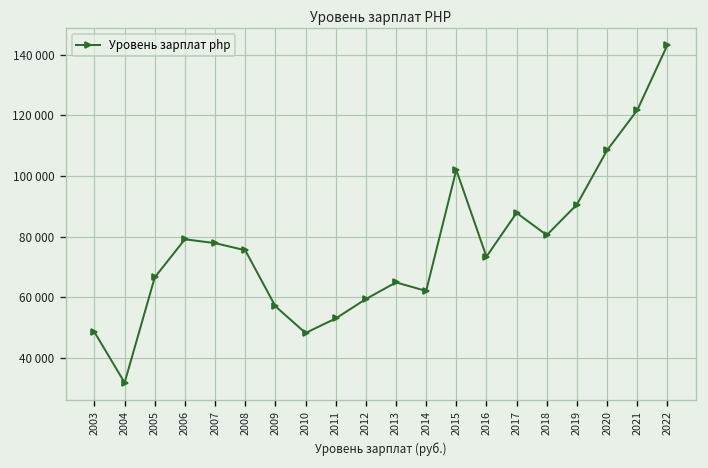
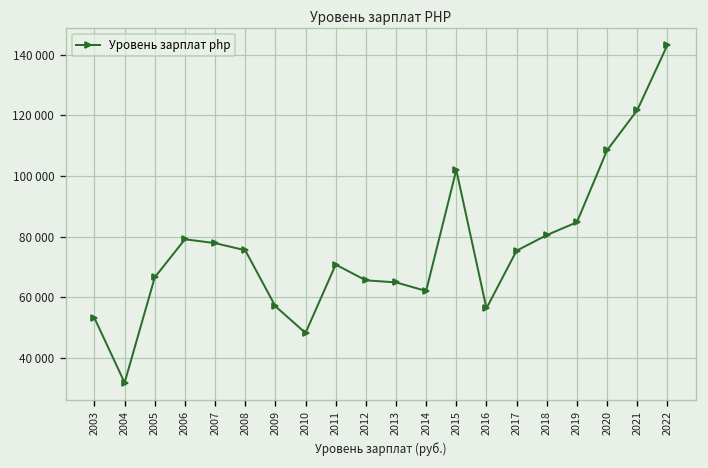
2003: 49000 -> 53000
2011: 53000 -> 71000
2012: 59000 -> 66000
2016: 73000 -> 56000
2017: 88000 -> 75000
2019: 91000 -> 85000
